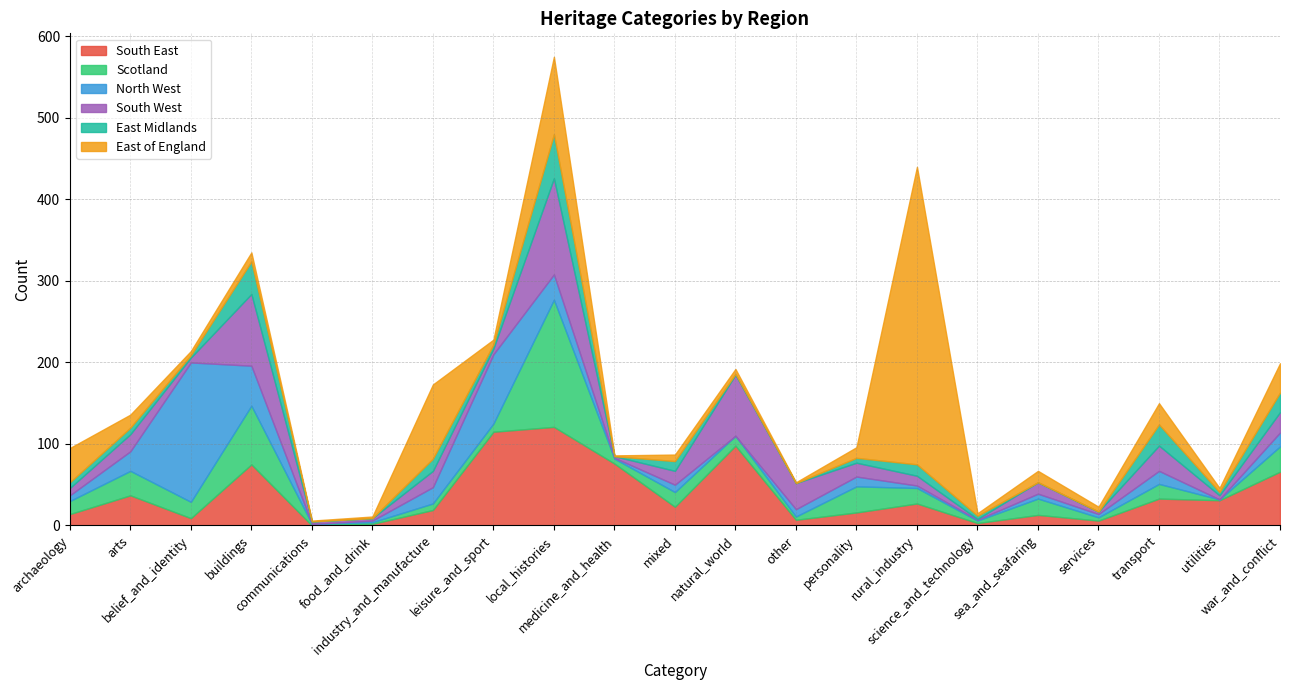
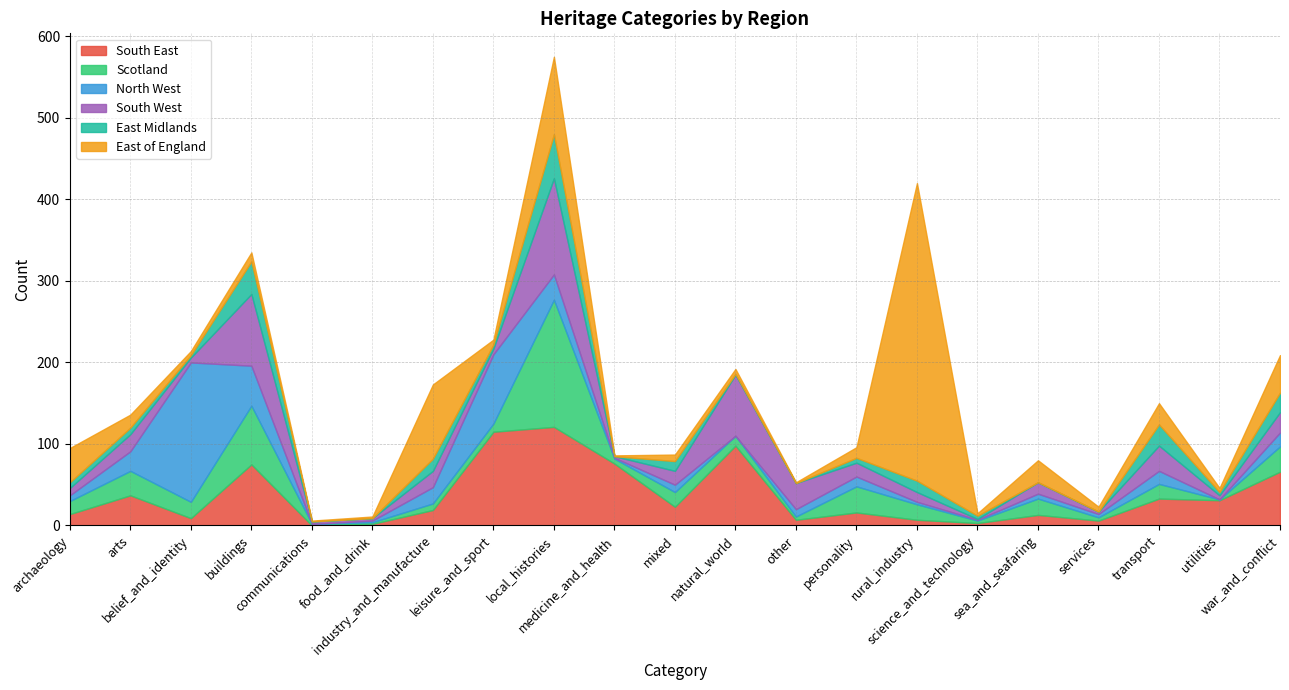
South East, rural_industry: 30 -> 10
East of England, sea_and_seafaring: 10 -> 30
East of England, war_and_conflict: 40 -> 50
